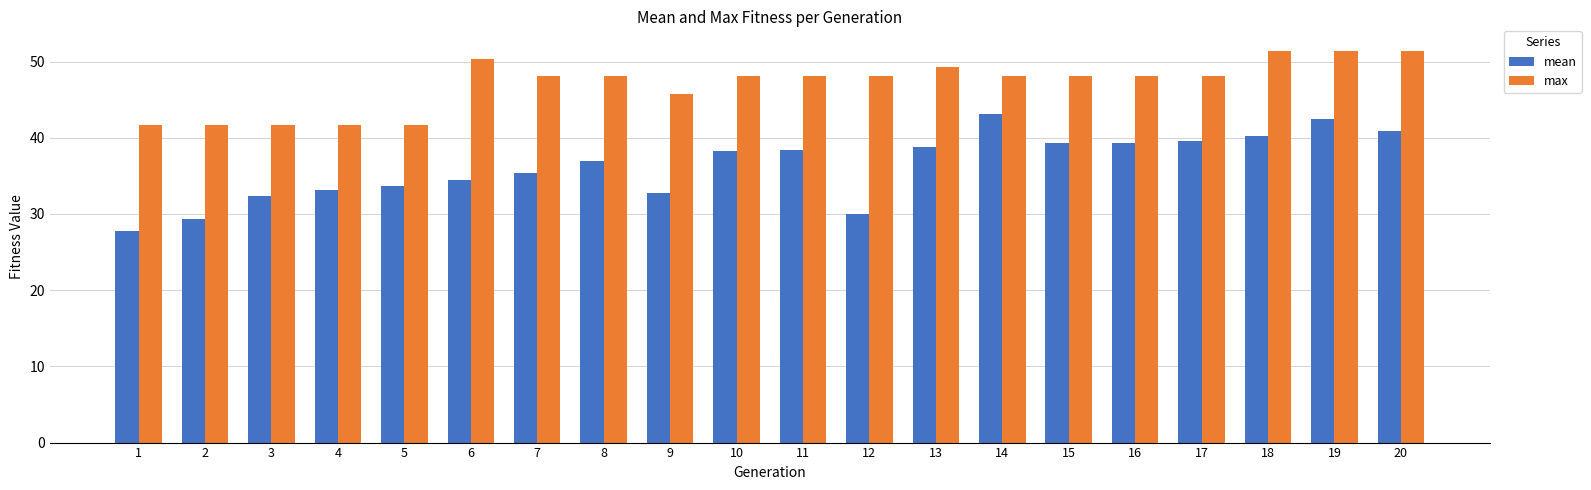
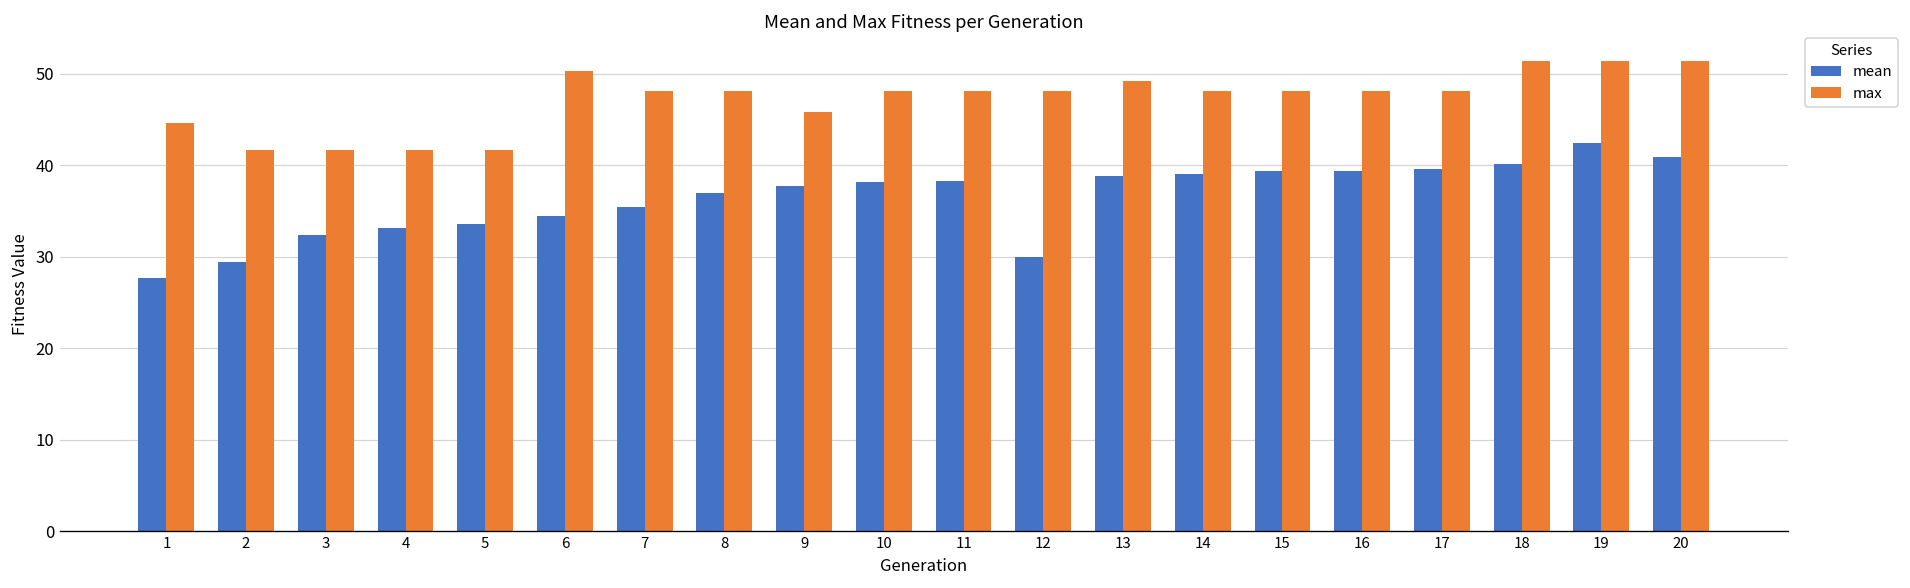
max, 1: 42 -> 45
mean, 9: 33 -> 38
mean, 14: 43 -> 39
